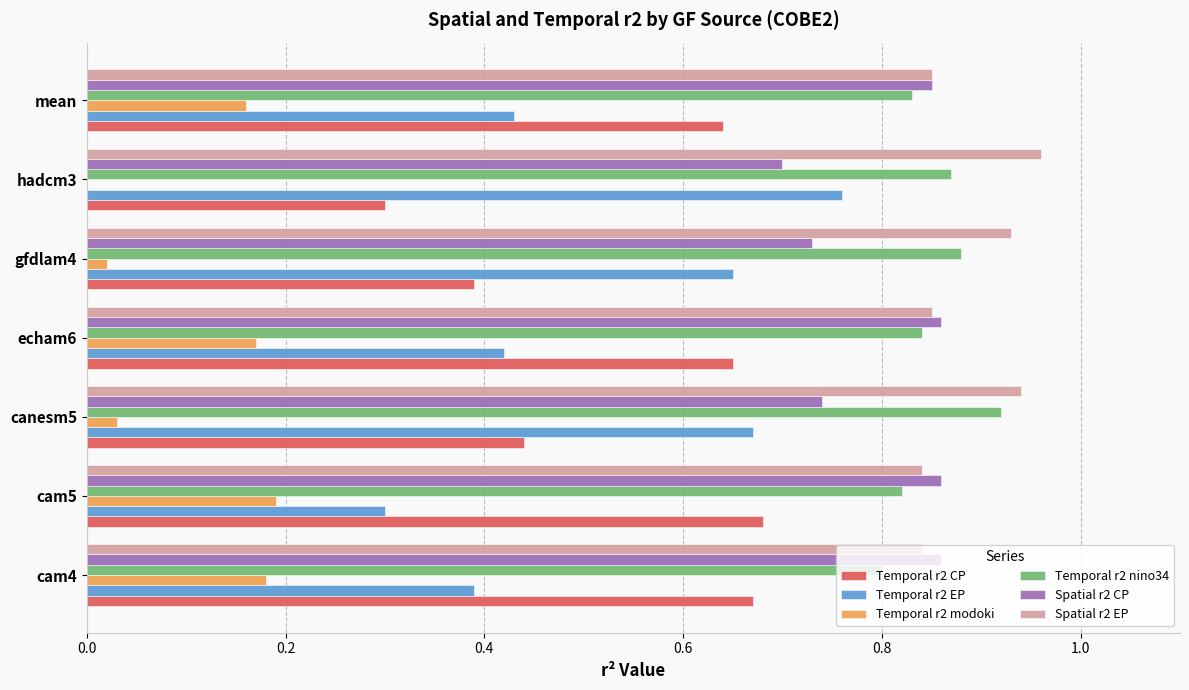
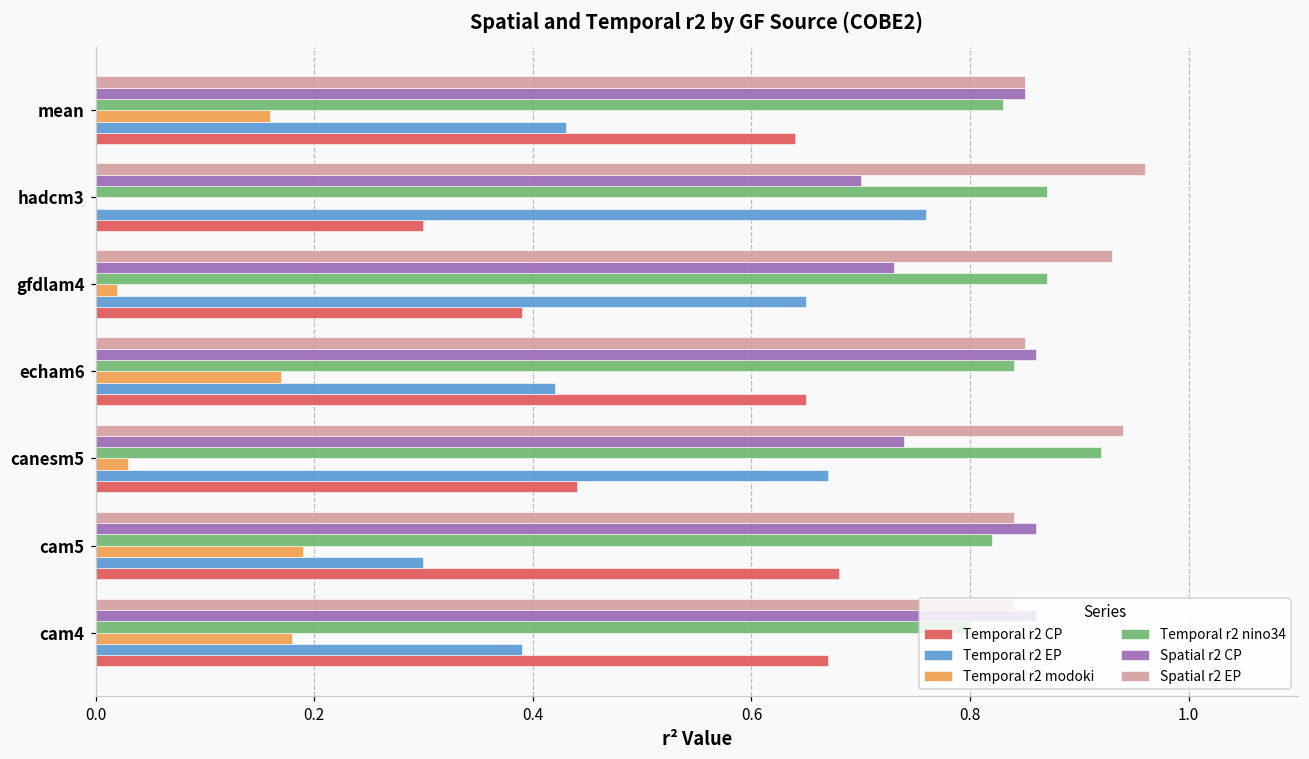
Temporal r2 nino34, gfdlam4: 0.88 -> 0.87
